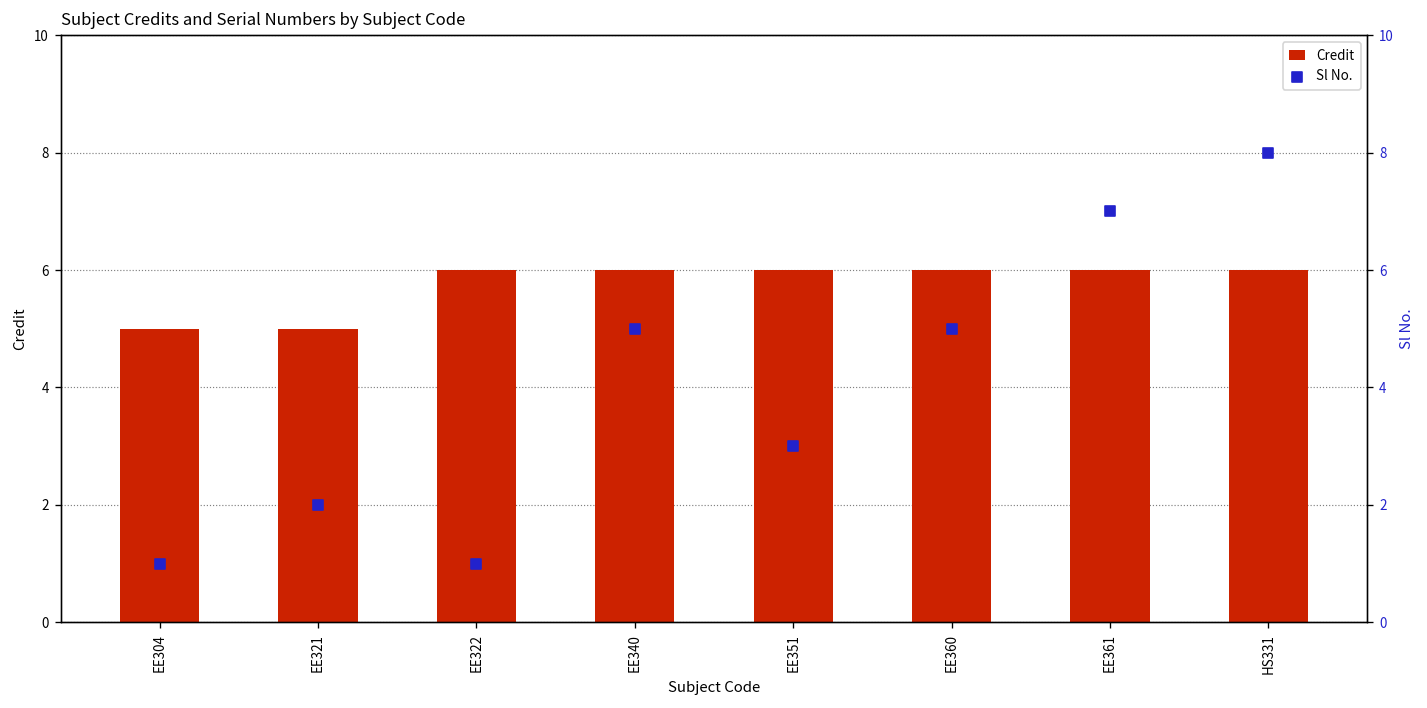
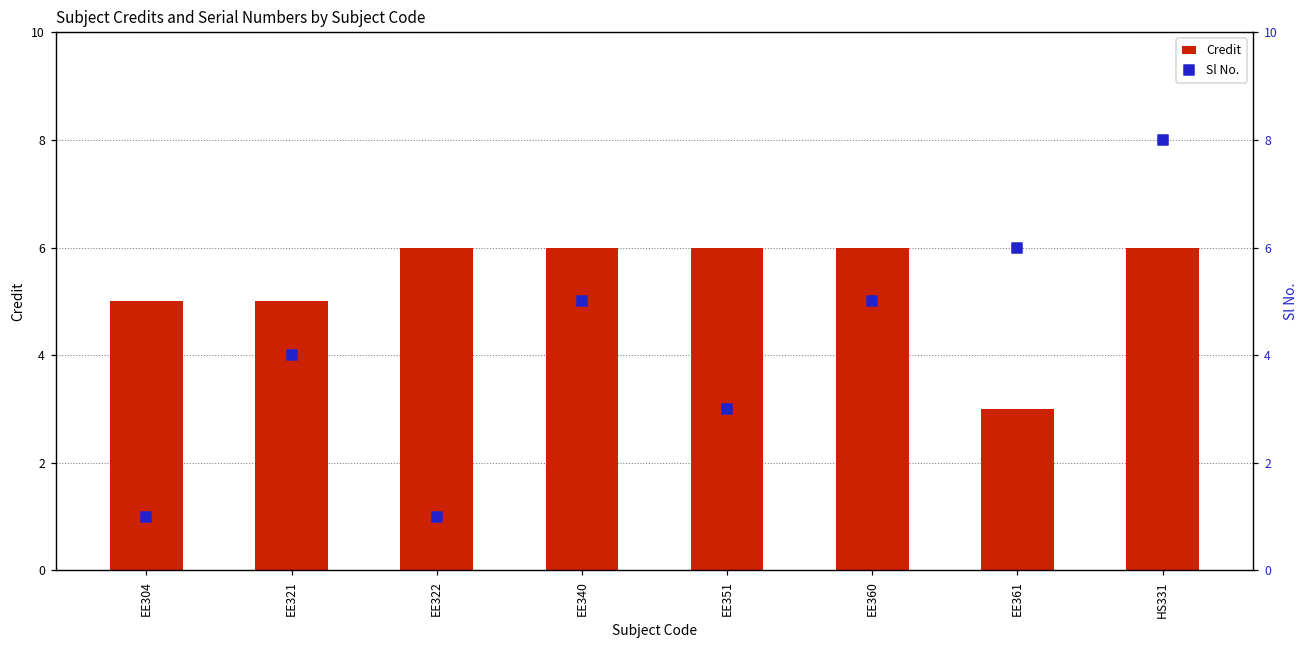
Credit, EE361: 6 -> 3
Sl No., EE321: 2 -> 4
Sl No., EE361: 7 -> 6
